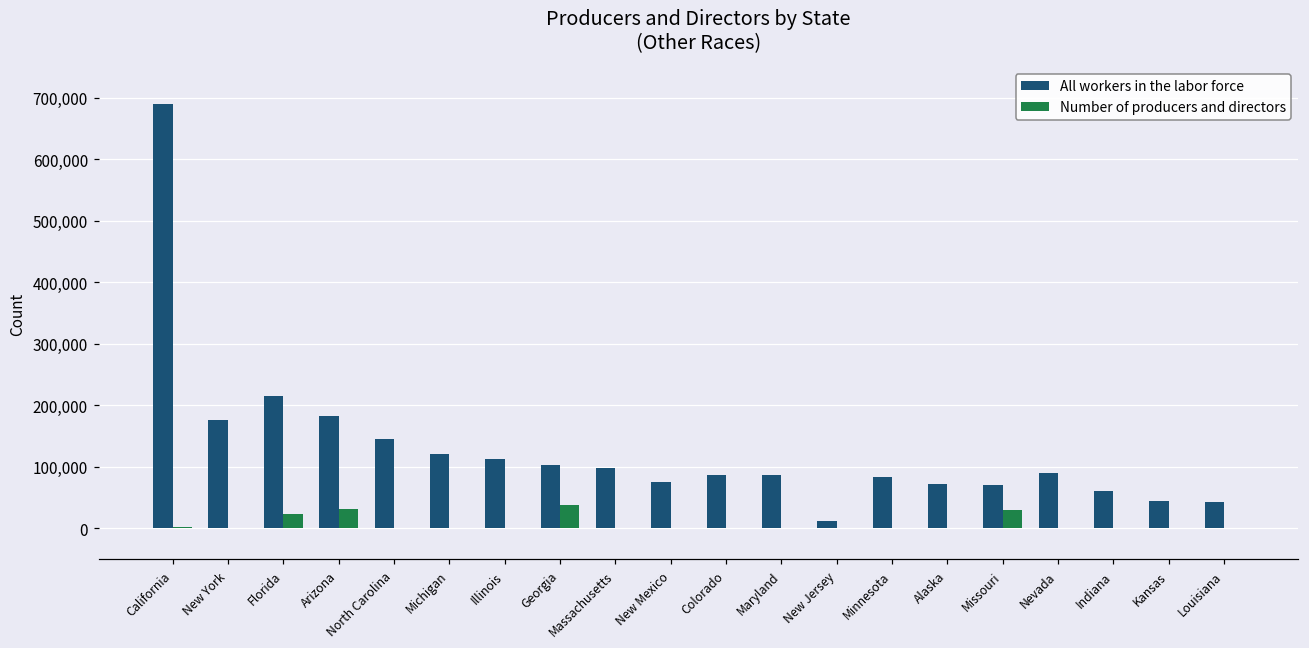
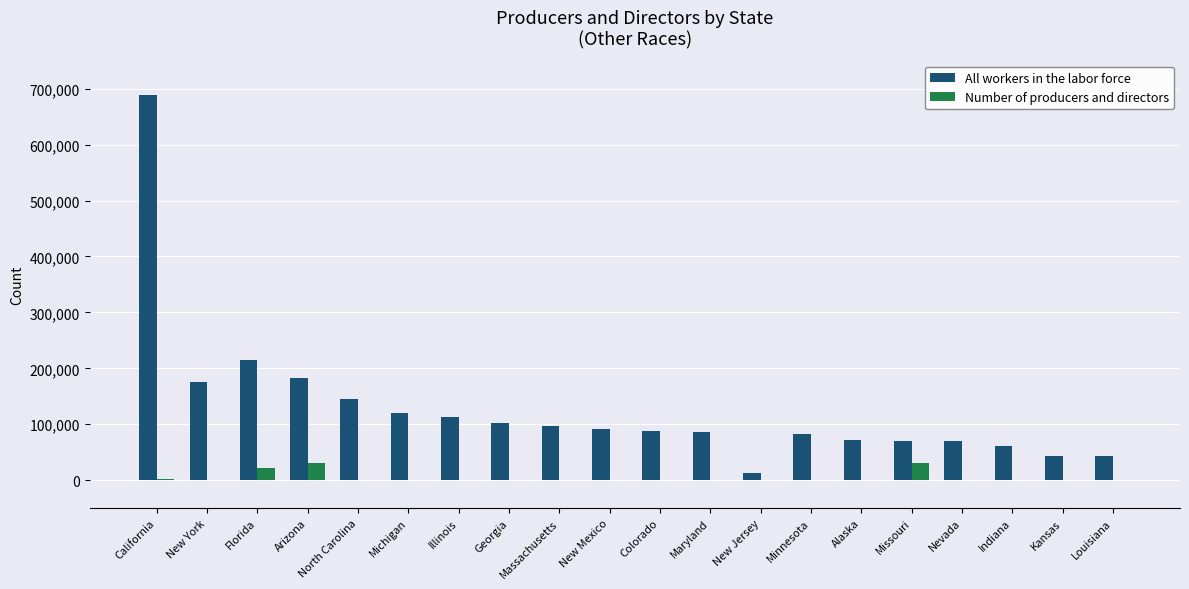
Number of producers and directors, Georgia: 40,000 -> 0
All workers in the labor force, New Mexico: 80,000 -> 90,000
All workers in the labor force, Nevada: 90,000 -> 70,000
